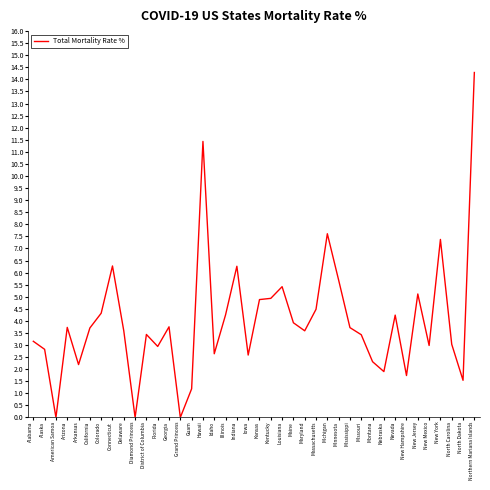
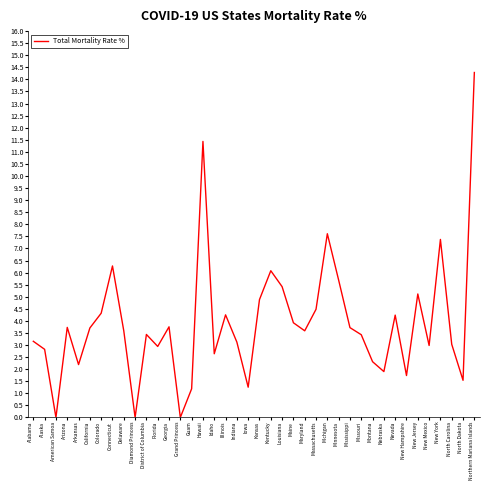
Indiana: 6.3 -> 3.1
Iowa: 2.6 -> 1.3
Kentucky: 4.9 -> 6.1
